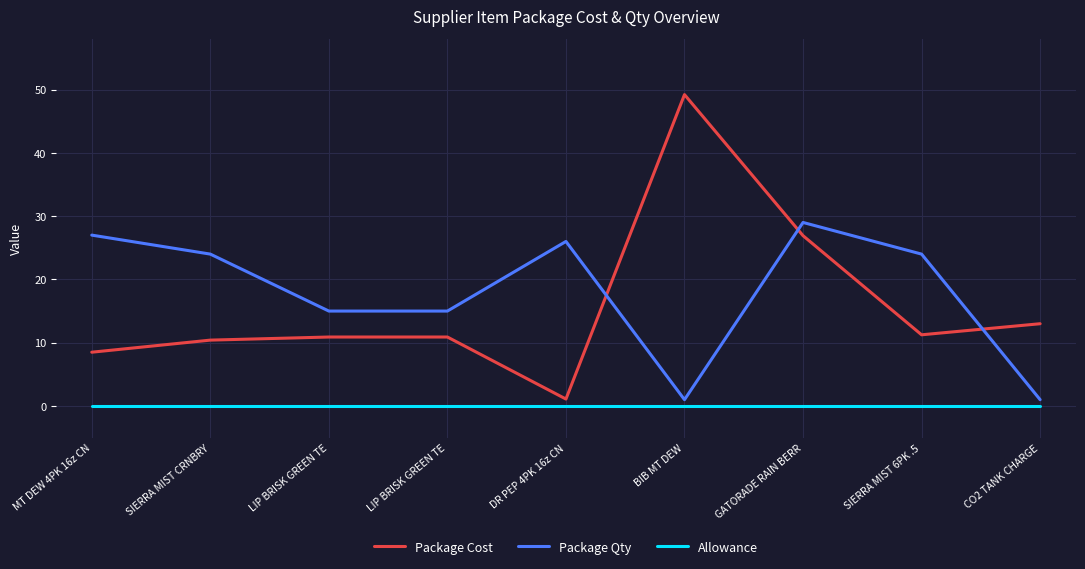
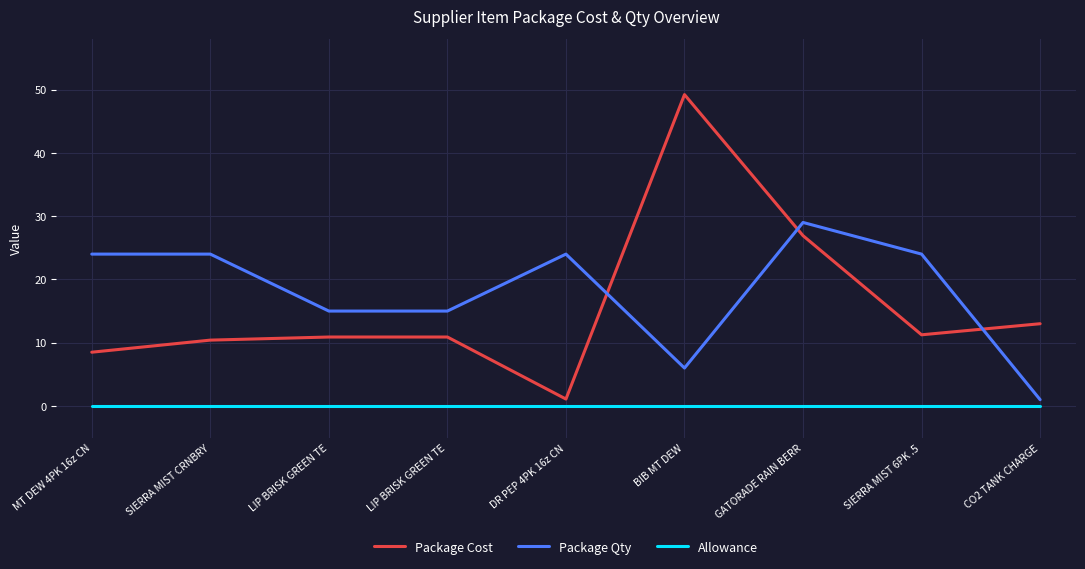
Package Qty, MT DEW 4PK 16z CN: 27 -> 24
Package Qty, DR PEP 4PK 16z CN: 26 -> 24
Package Qty, BIB MT DEW: 1 -> 6
